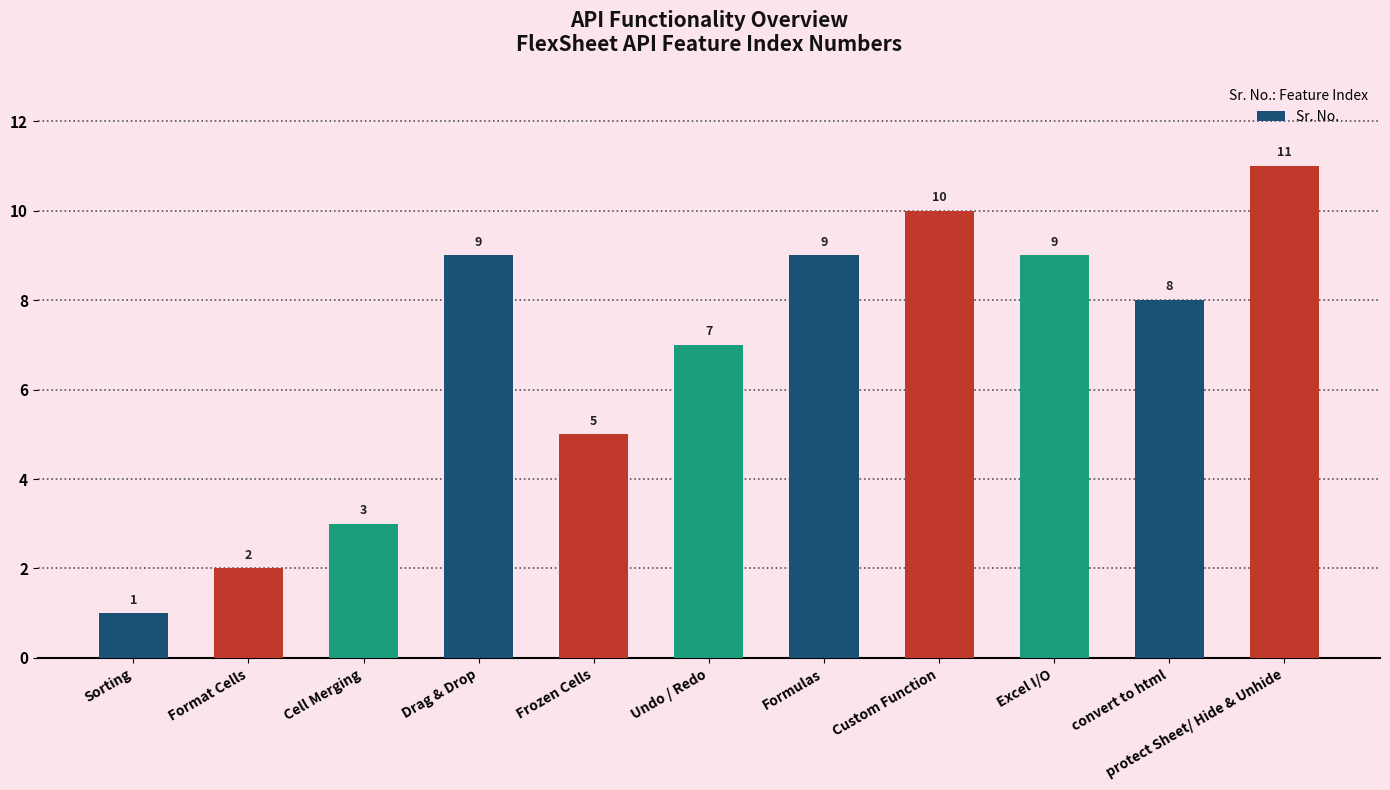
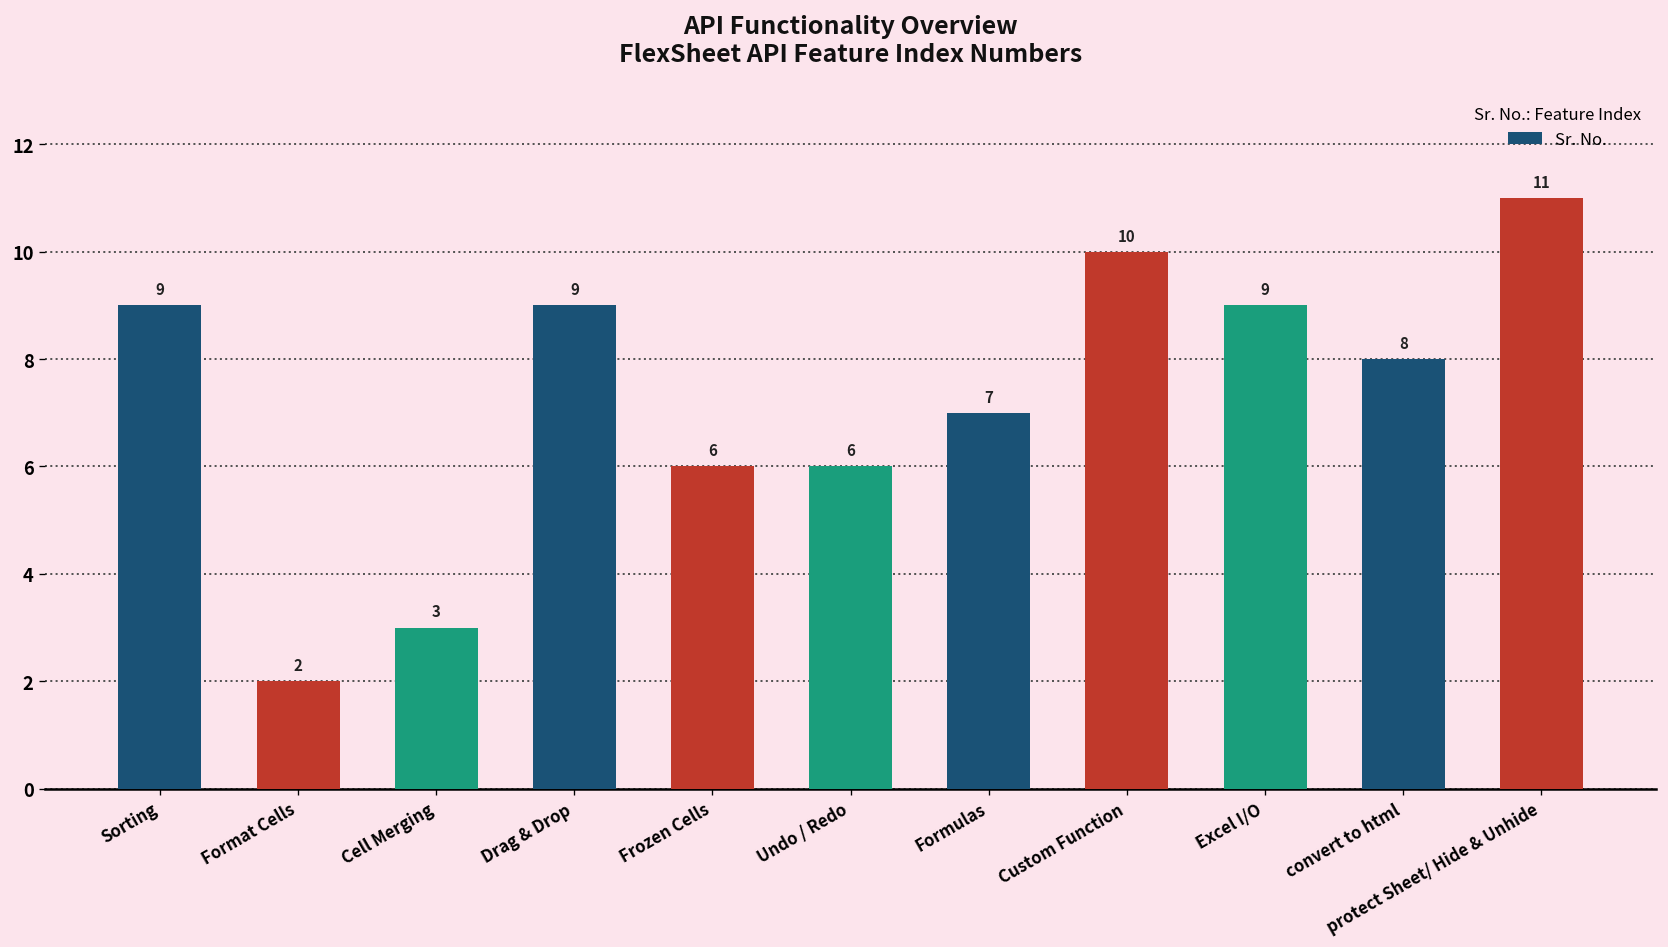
Sorting: 1 -> 9
Frozen Cells: 5 -> 6
Undo / Redo: 7 -> 6
Formulas: 9 -> 7
